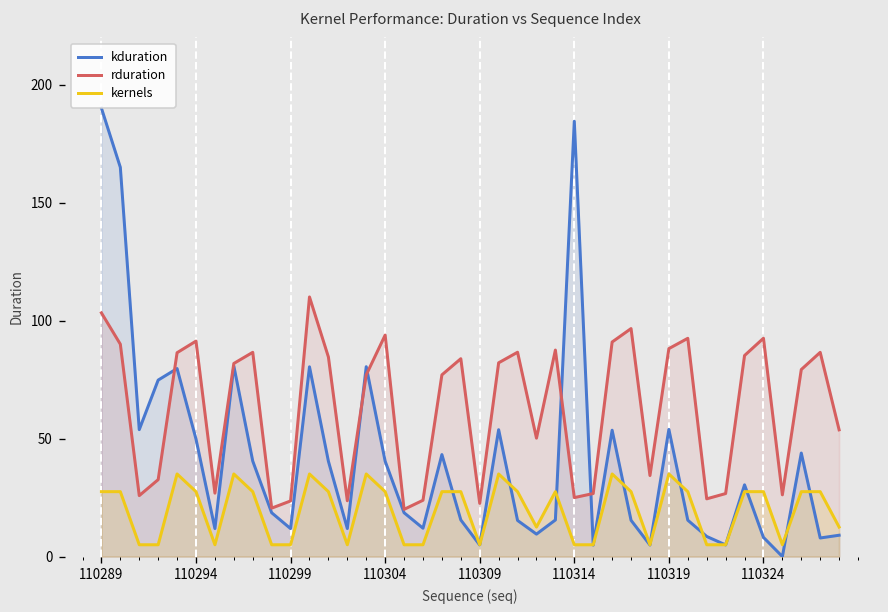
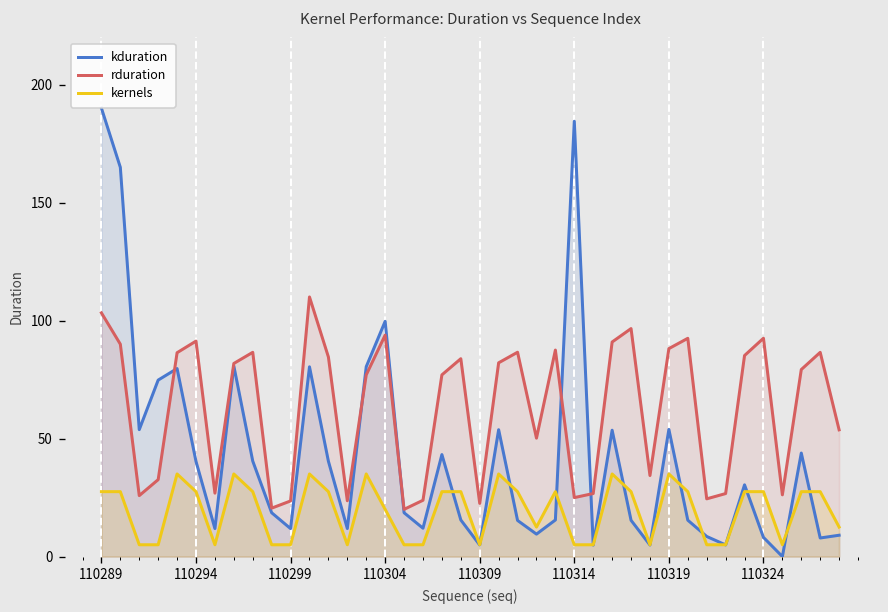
kduration, 110294: 50 -> 40
kduration, 110304: 40 -> 100
kernels, 110304: 28 -> 20
